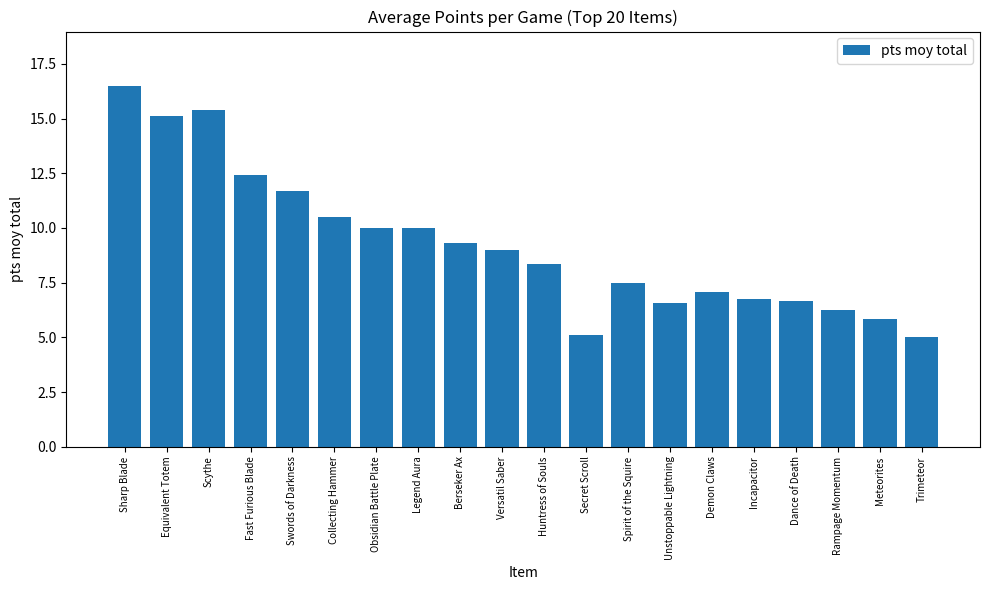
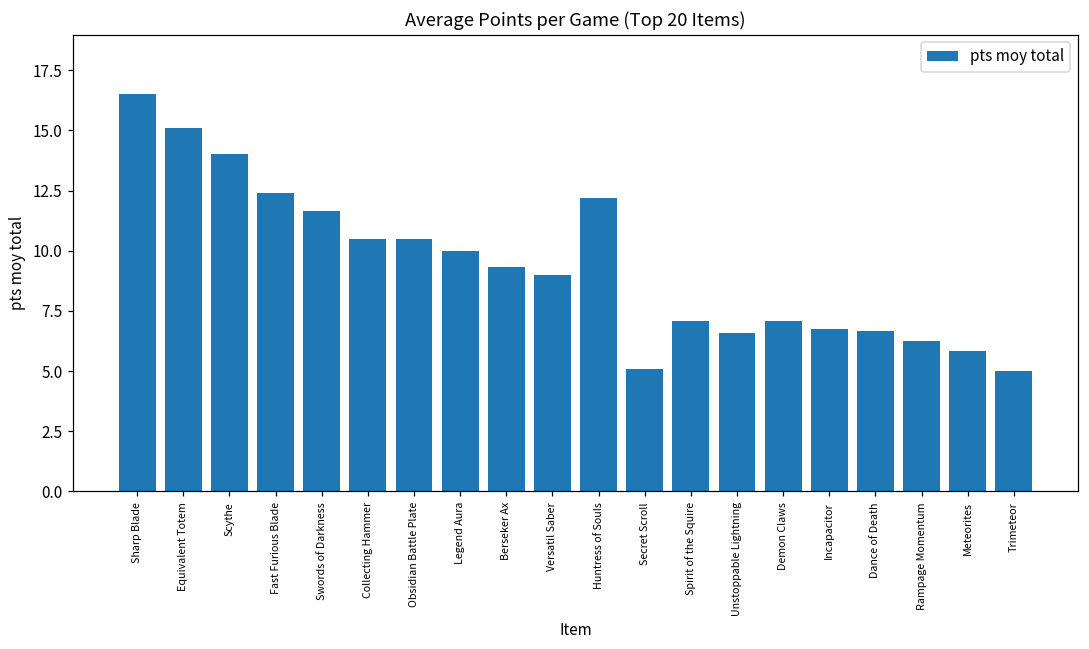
Scythe: 15.4 -> 14.0
Obsidian Battle Plate: 10.0 -> 10.5
Huntress of Souls: 8.3 -> 12.2
Spirit of the Squire: 7.5 -> 7.1
